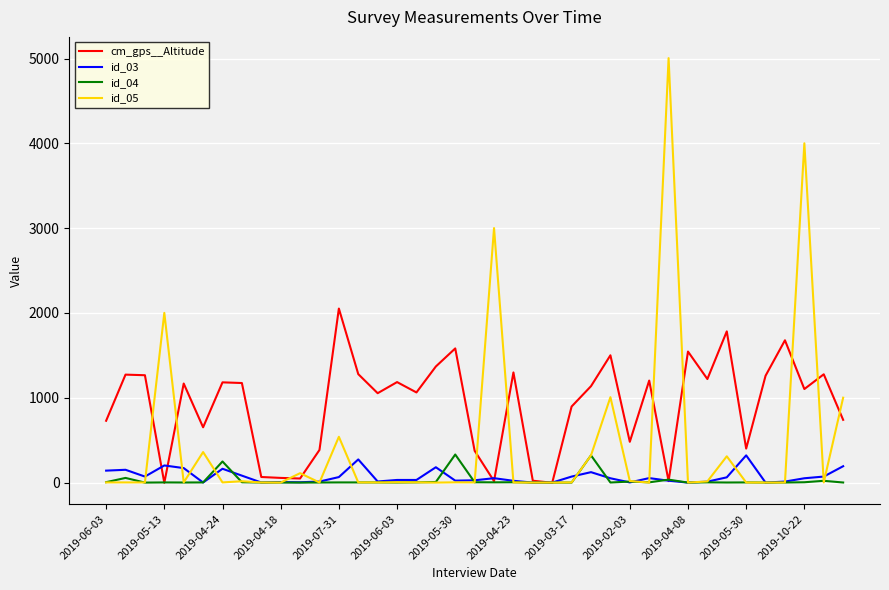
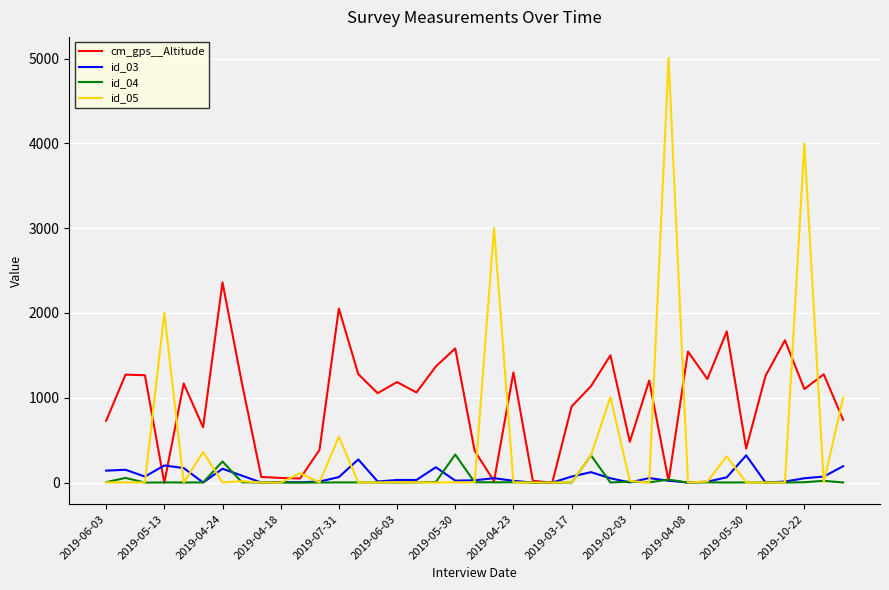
cm_gps__Altitude, 2019-04-24: 1200 -> 2400
